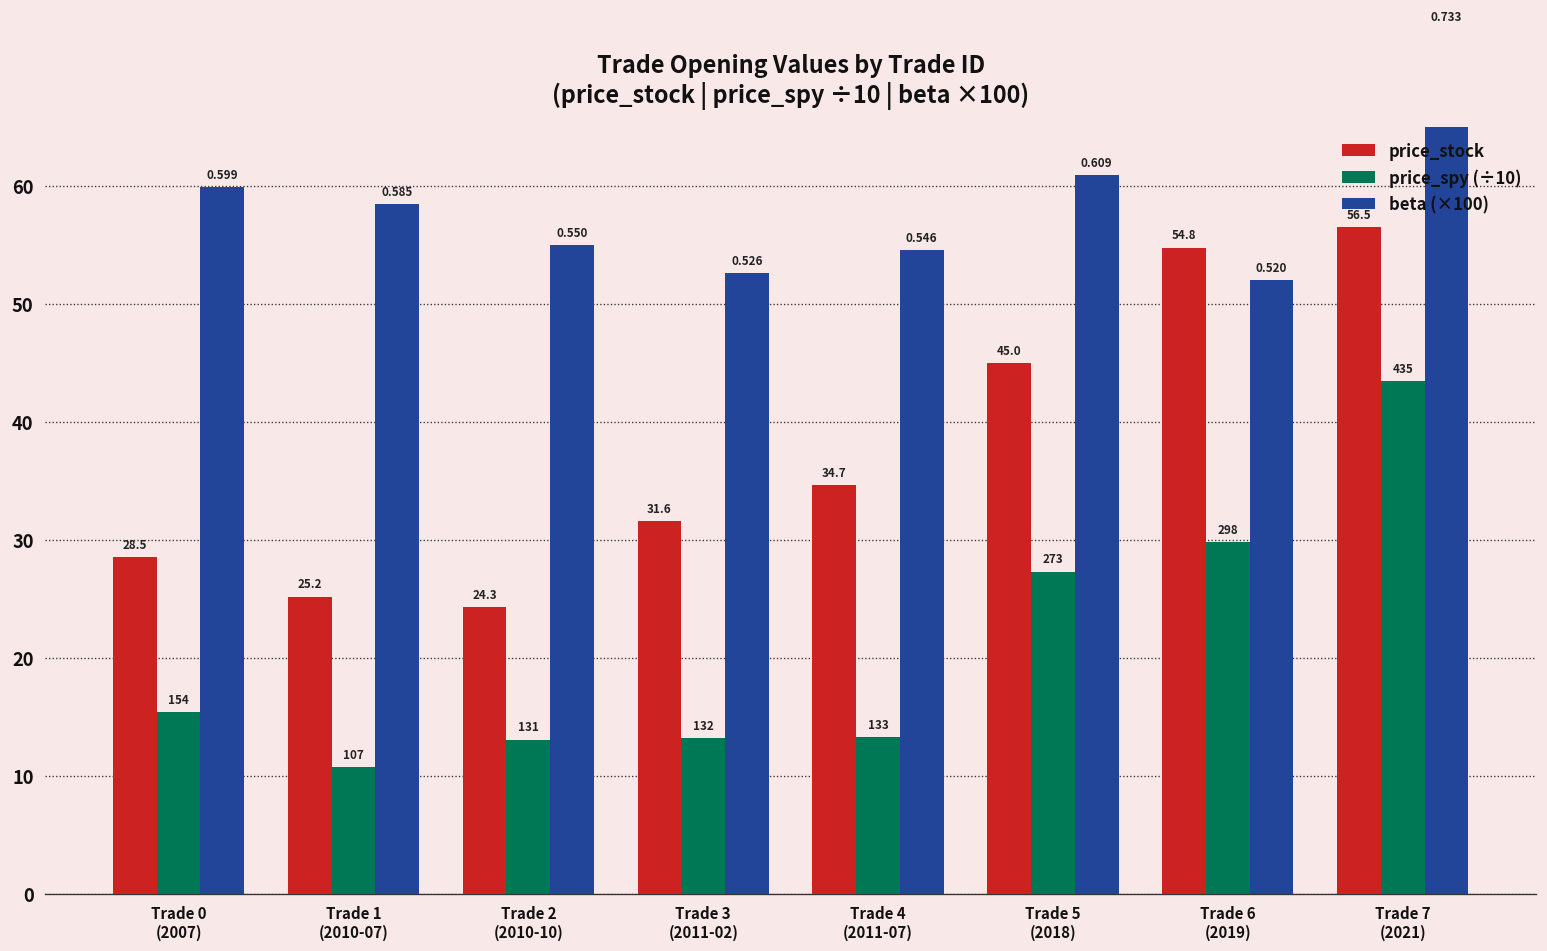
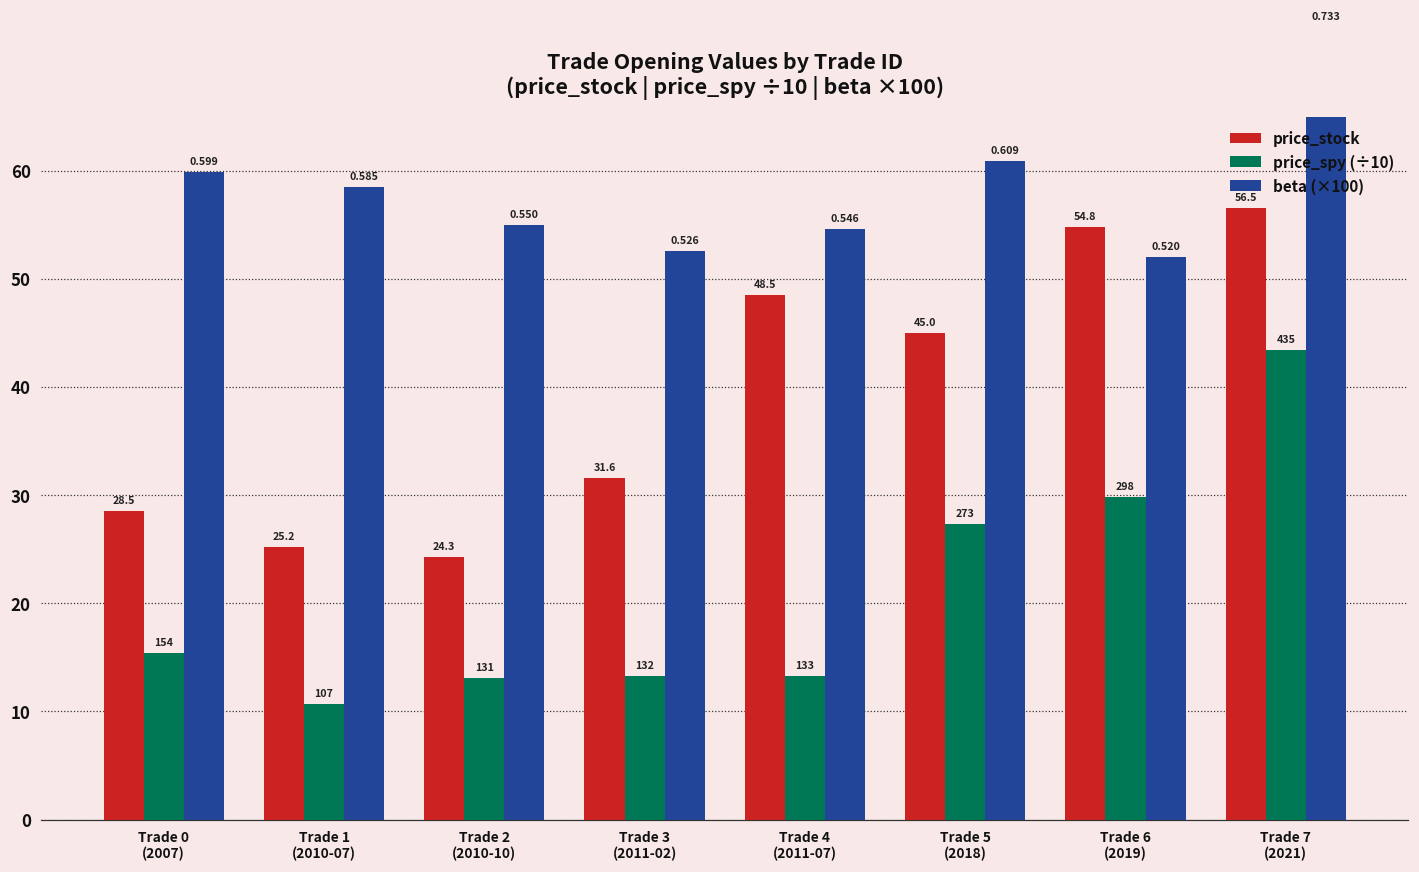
price_stock, Trade 4 (2011-07): 34.7 -> 48.5
